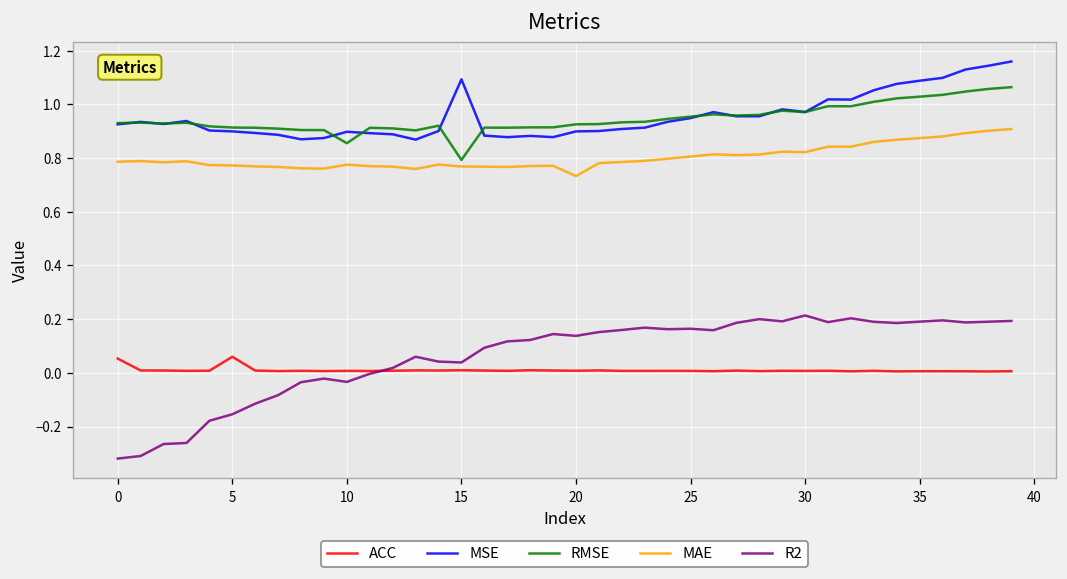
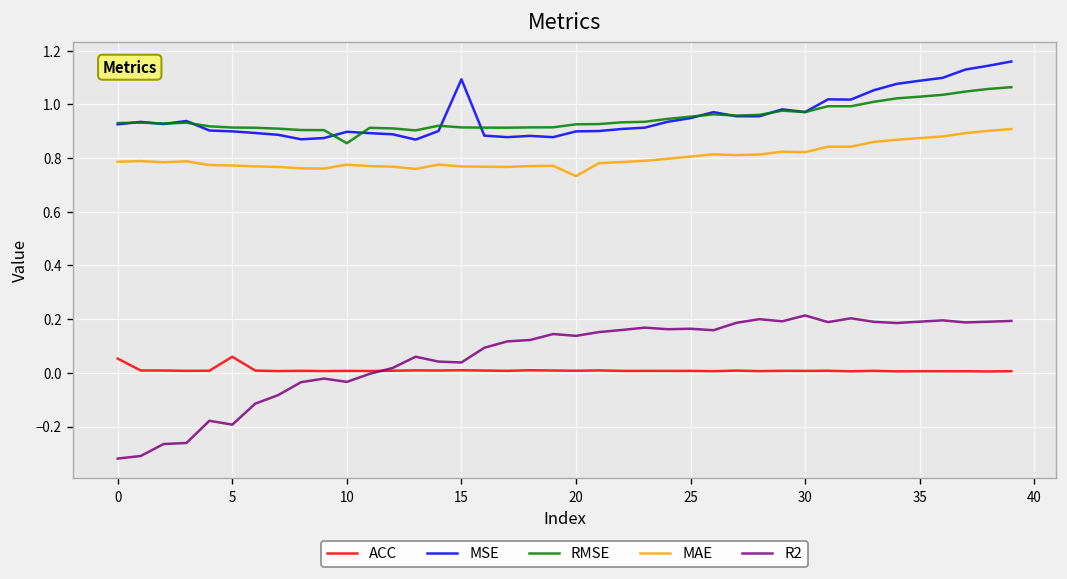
R2, 5: -0.15 -> -0.19
RMSE, 15: 0.79 -> 0.91
